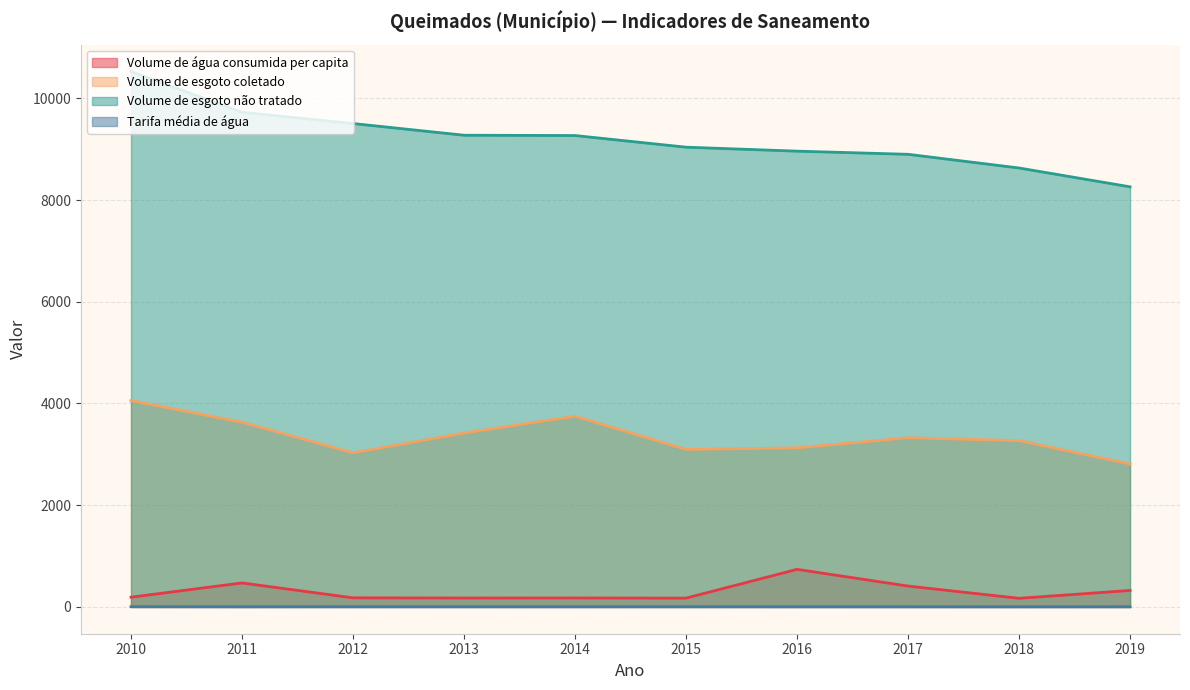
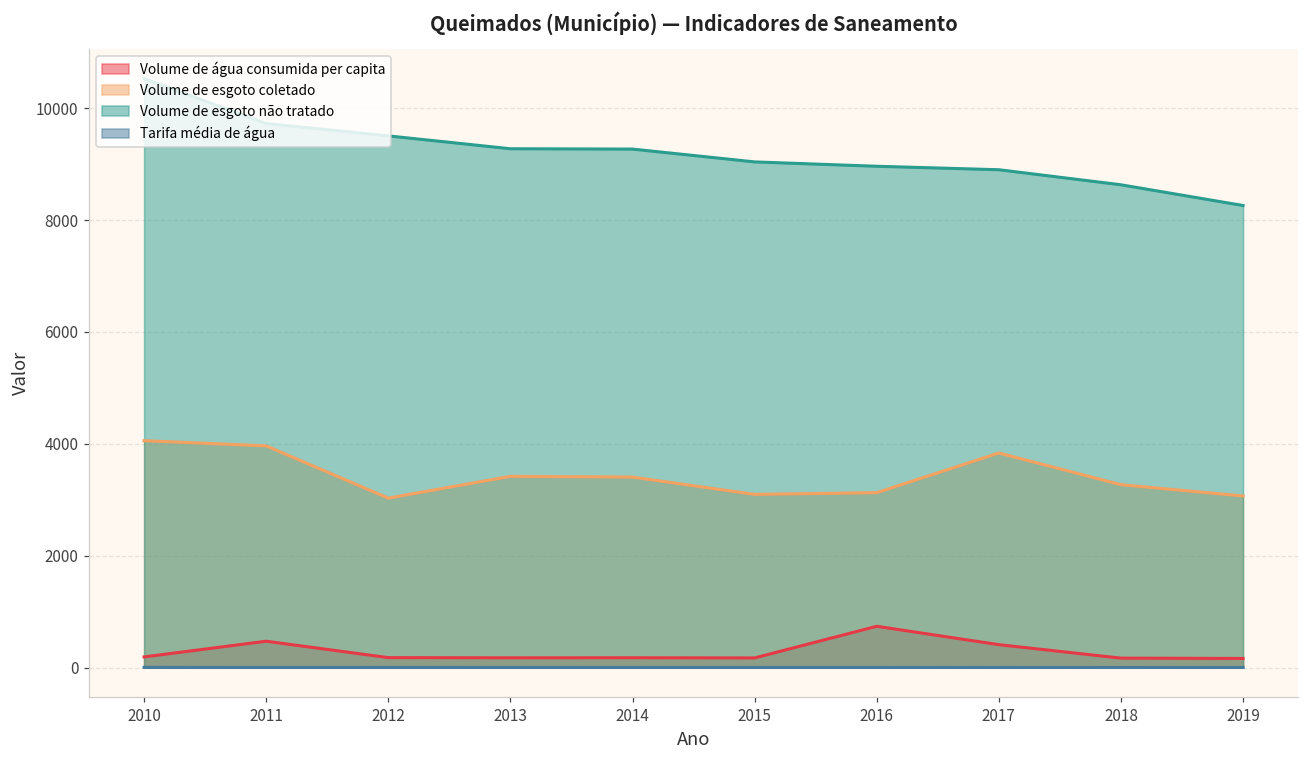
Volume de esgoto coletado, 2011: 3600 -> 4000
Volume de esgoto coletado, 2014: 3700 -> 3400
Volume de esgoto coletado, 2017: 3300 -> 3800
Volume de água consumida per capita, 2019: 300 -> 200
Volume de esgoto coletado, 2019: 2800 -> 3100
